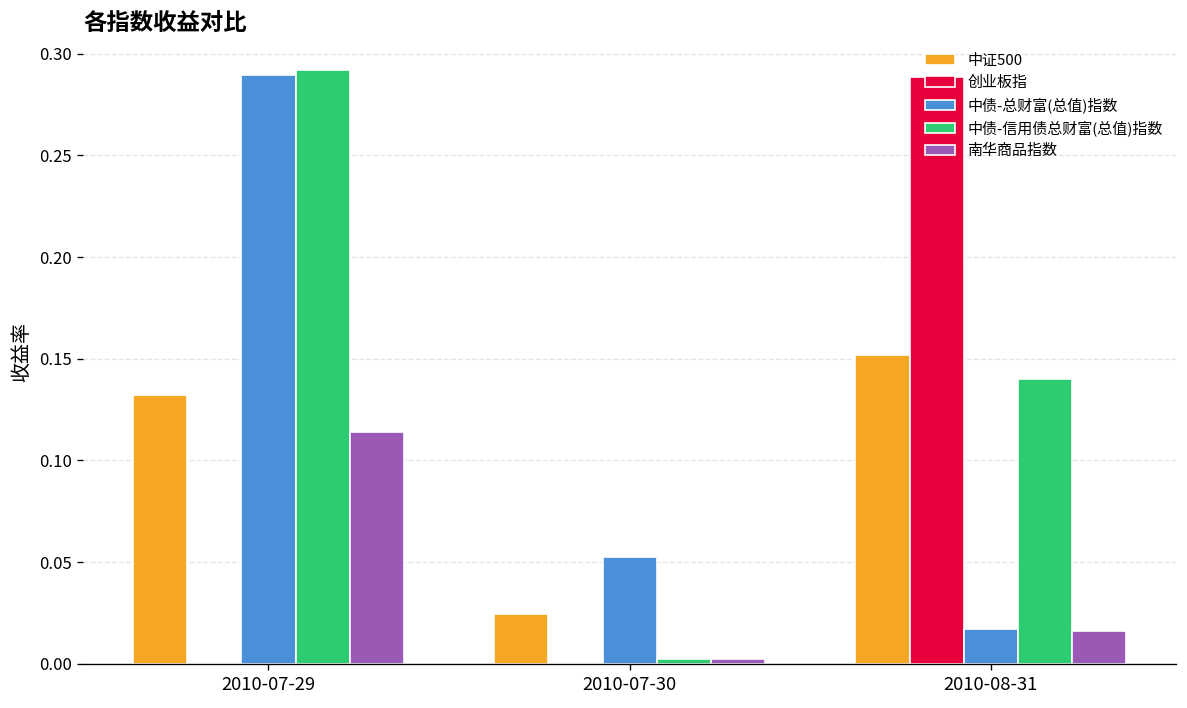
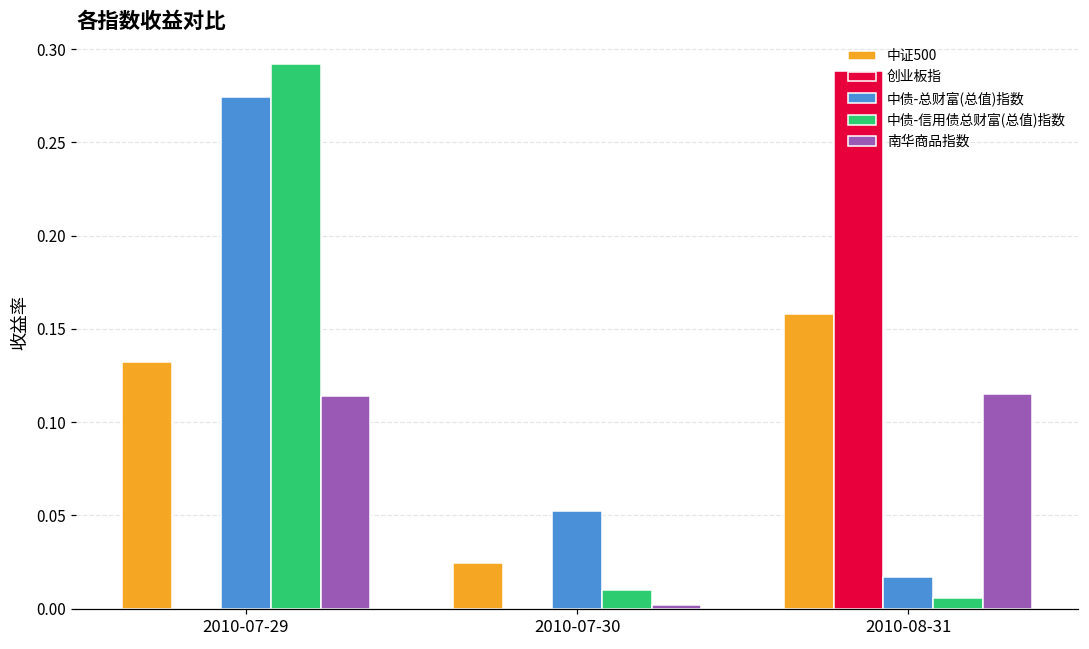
中债-总财富(总值)指数, 2010-07-29: 0.289 -> 0.274
中债-信用债总财富(总值)指数, 2010-07-30: 0.002 -> 0.010
中证500, 2010-08-31: 0.152 -> 0.158
中债-信用债总财富(总值)指数, 2010-08-31: 0.140 -> 0.006
南华商品指数, 2010-08-31: 0.016 -> 0.115
